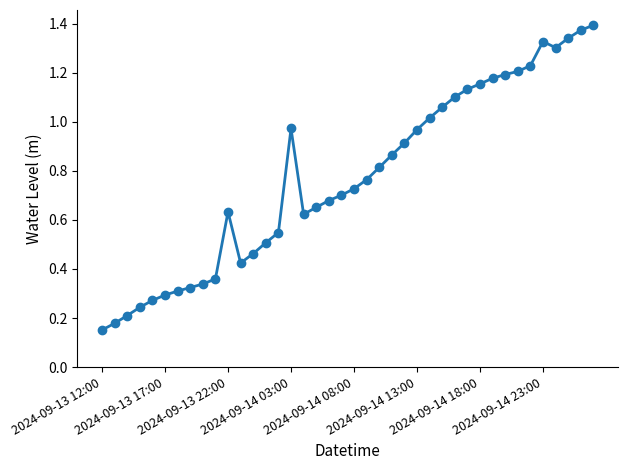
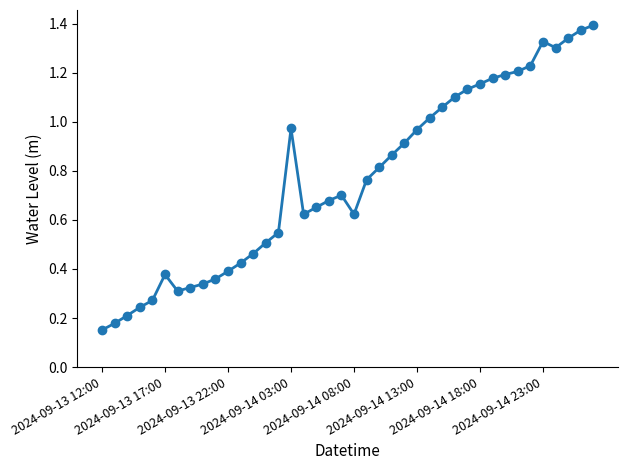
2024-09-13 17:00: 0.29 -> 0.38
2024-09-13 22:00: 0.63 -> 0.39
2024-09-14 08:00: 0.73 -> 0.62
